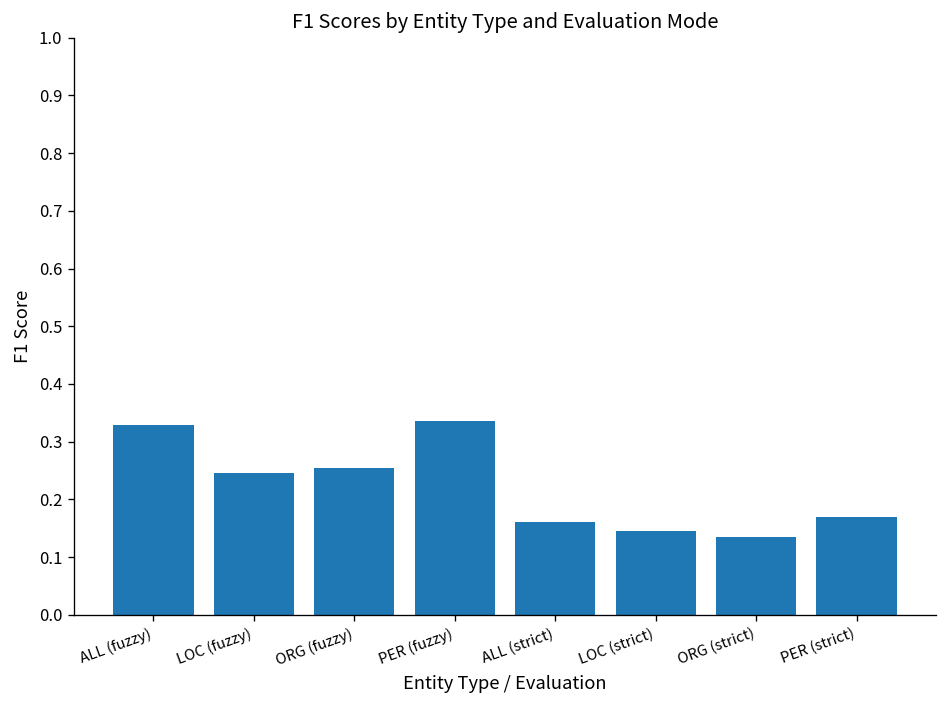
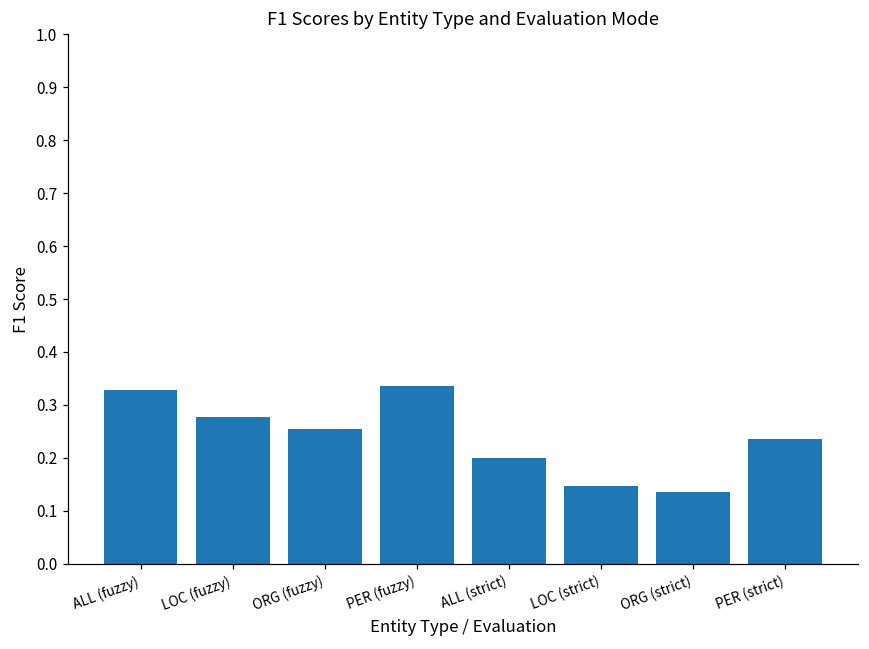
LOC (fuzzy): 0.25 -> 0.28
ALL (strict): 0.16 -> 0.20
PER (strict): 0.17 -> 0.24
